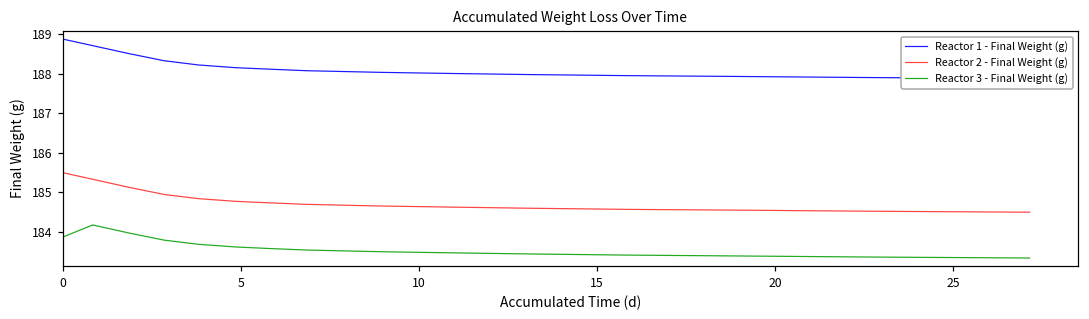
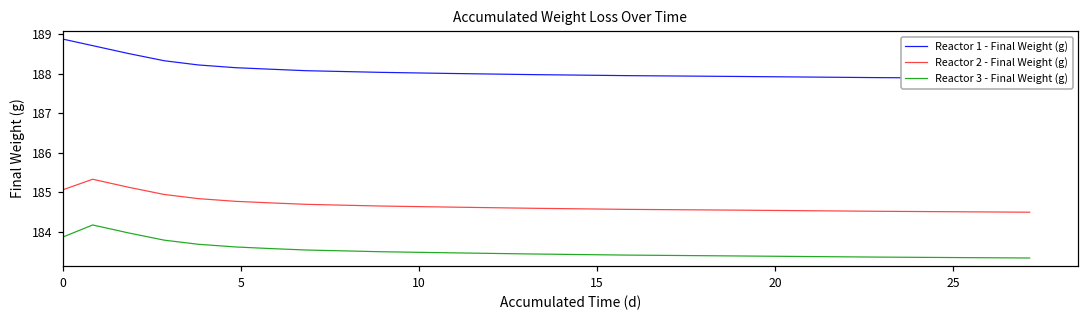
Reactor 2 - Final Weight (g), 0: 185.5 -> 185.1
